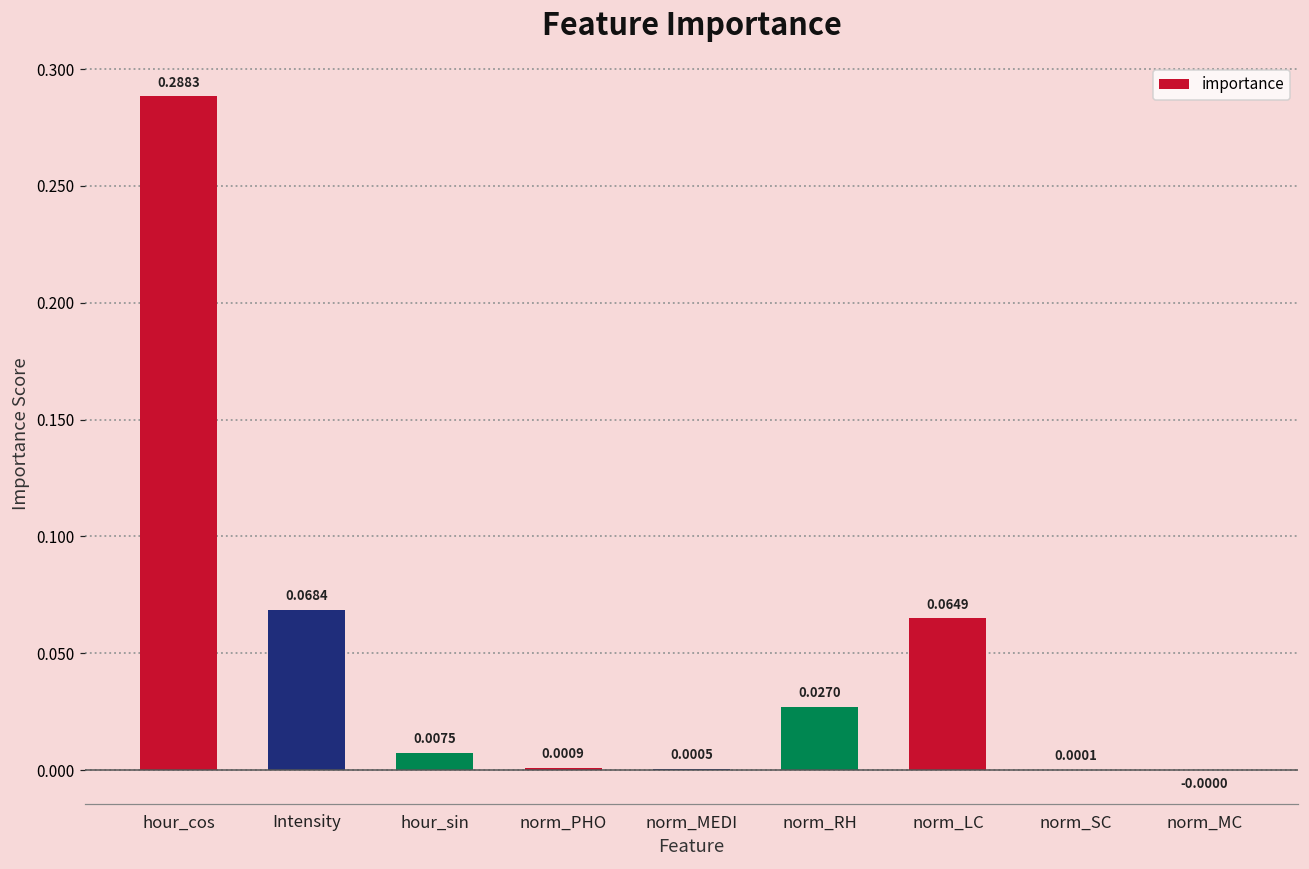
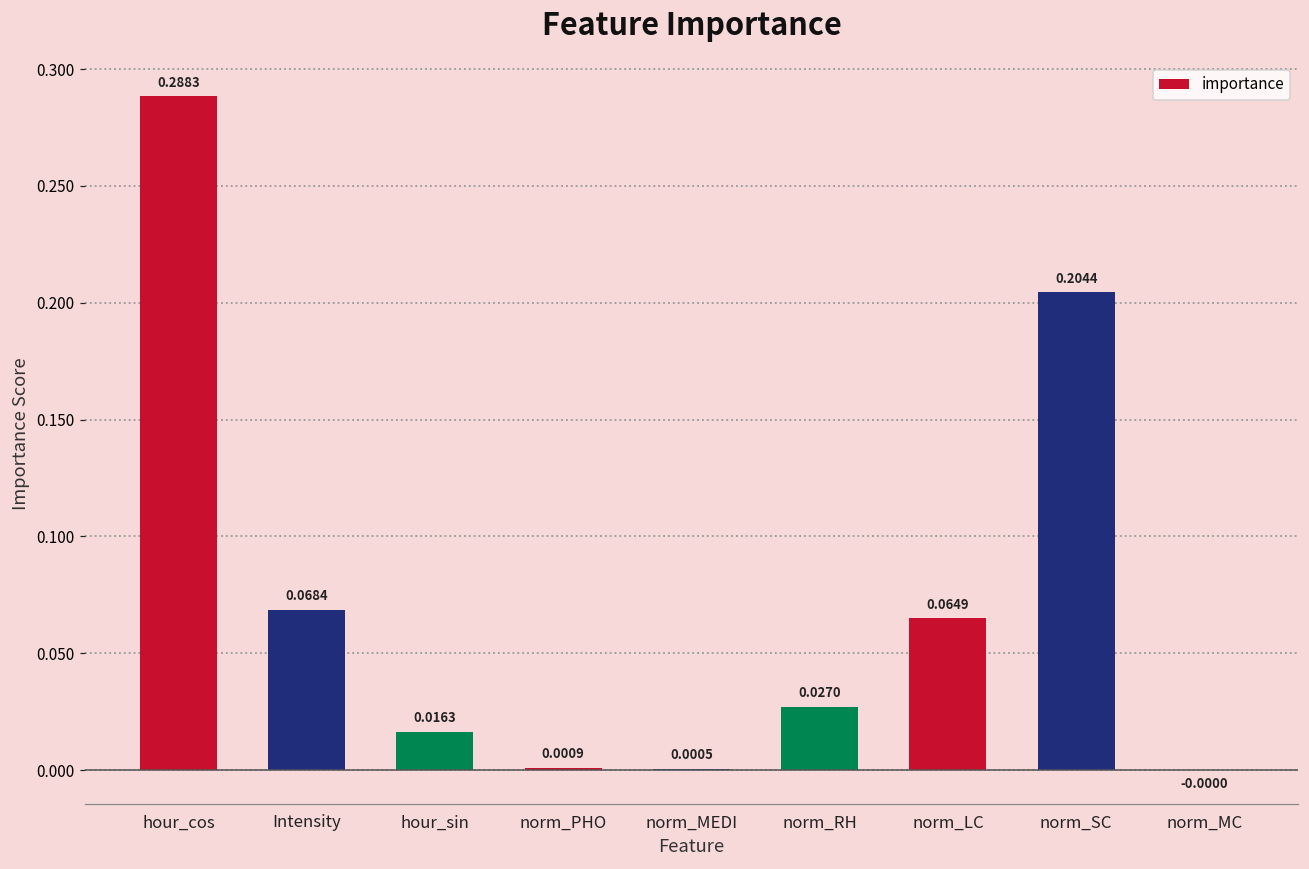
hour_sin: 0.0075 -> 0.0163
norm_SC: 0.0001 -> 0.2044
